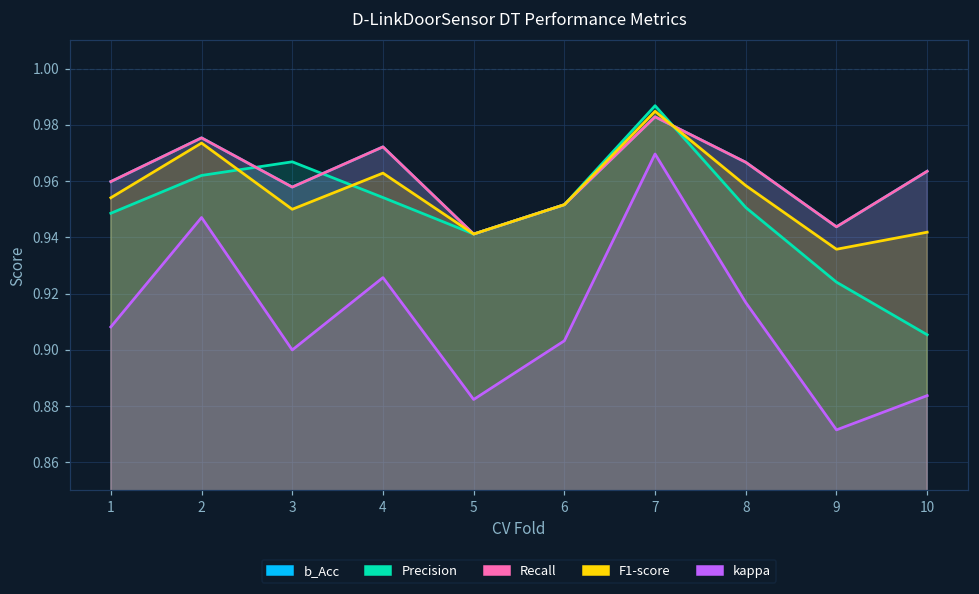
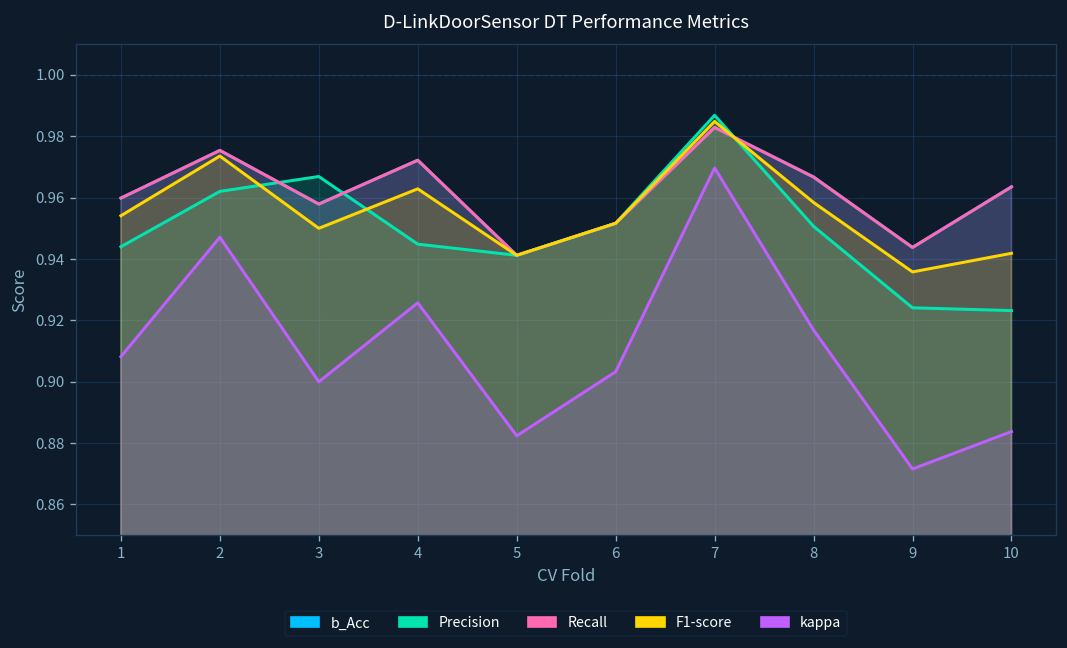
Precision, 1: 0.949 -> 0.944
Precision, 4: 0.954 -> 0.945
Precision, 10: 0.905 -> 0.923
